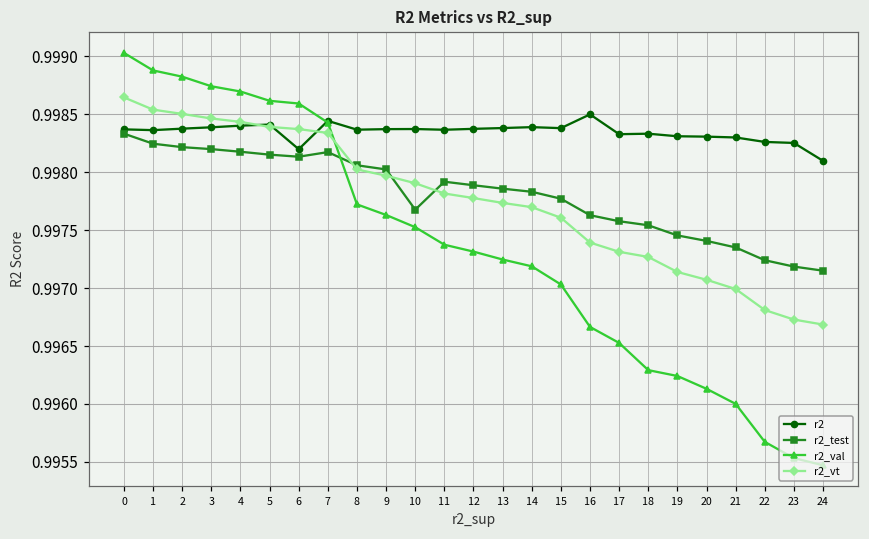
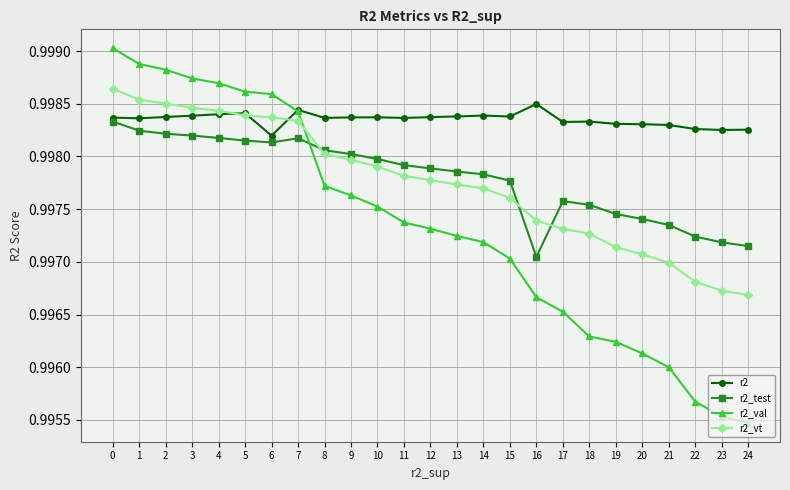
r2_test, 10: 0.99768 -> 0.99798
r2_test, 16: 0.99763 -> 0.99705
r2, 24: 0.99810 -> 0.99825
